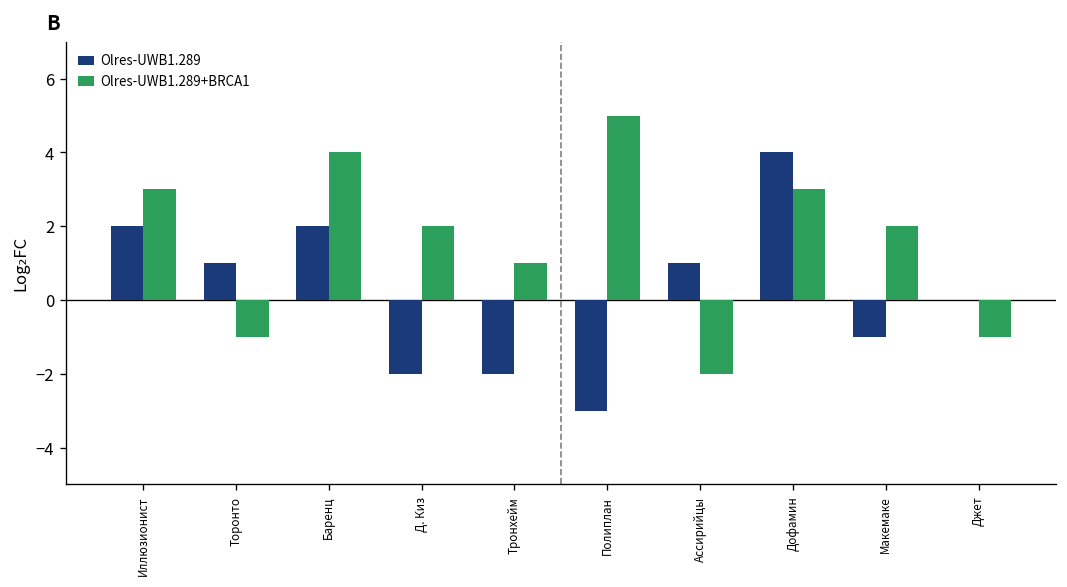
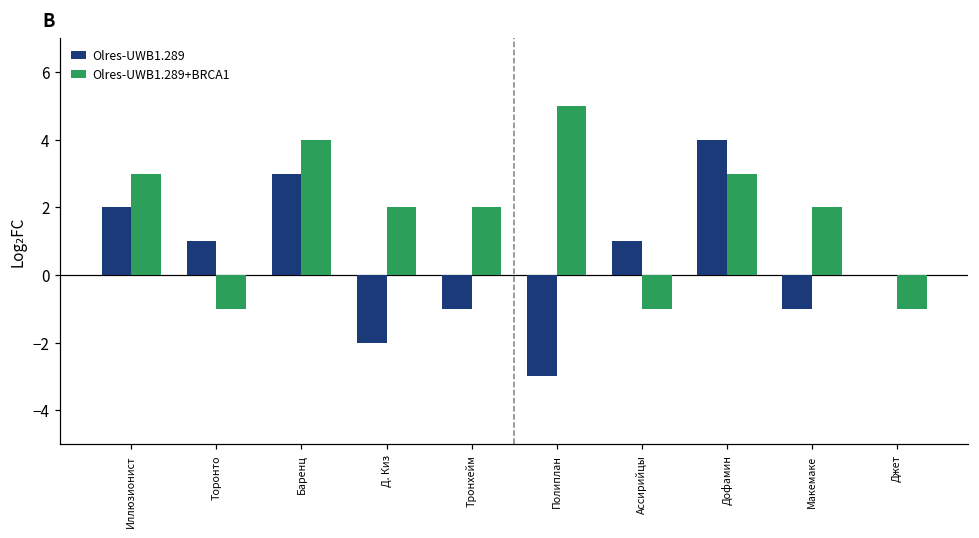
Olres-UWB1.289, Баренц: 2 -> 3
Olres-UWB1.289, Тронхейм: -2 -> -1
Olres-UWB1.289+BRCA1, Тронхейм: 1 -> 2
Olres-UWB1.289+BRCA1, Ассирийцы: -2 -> -1
